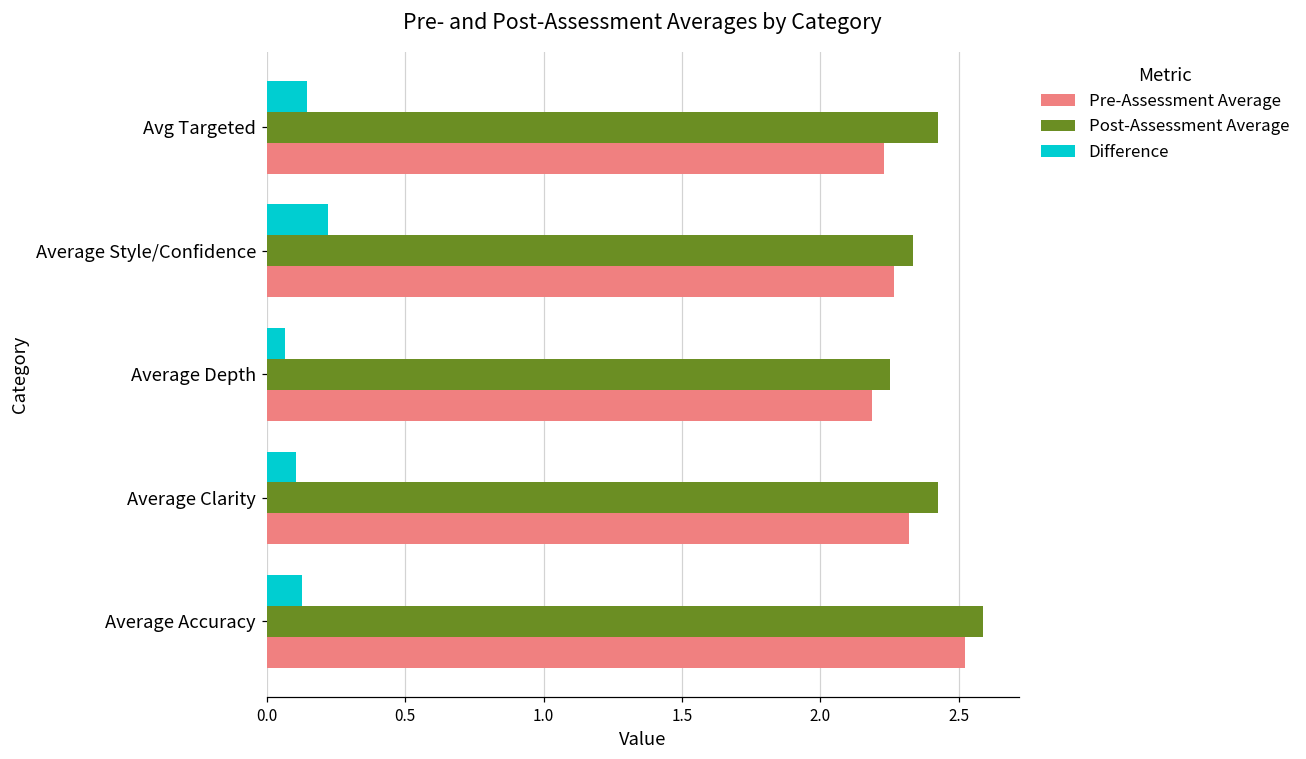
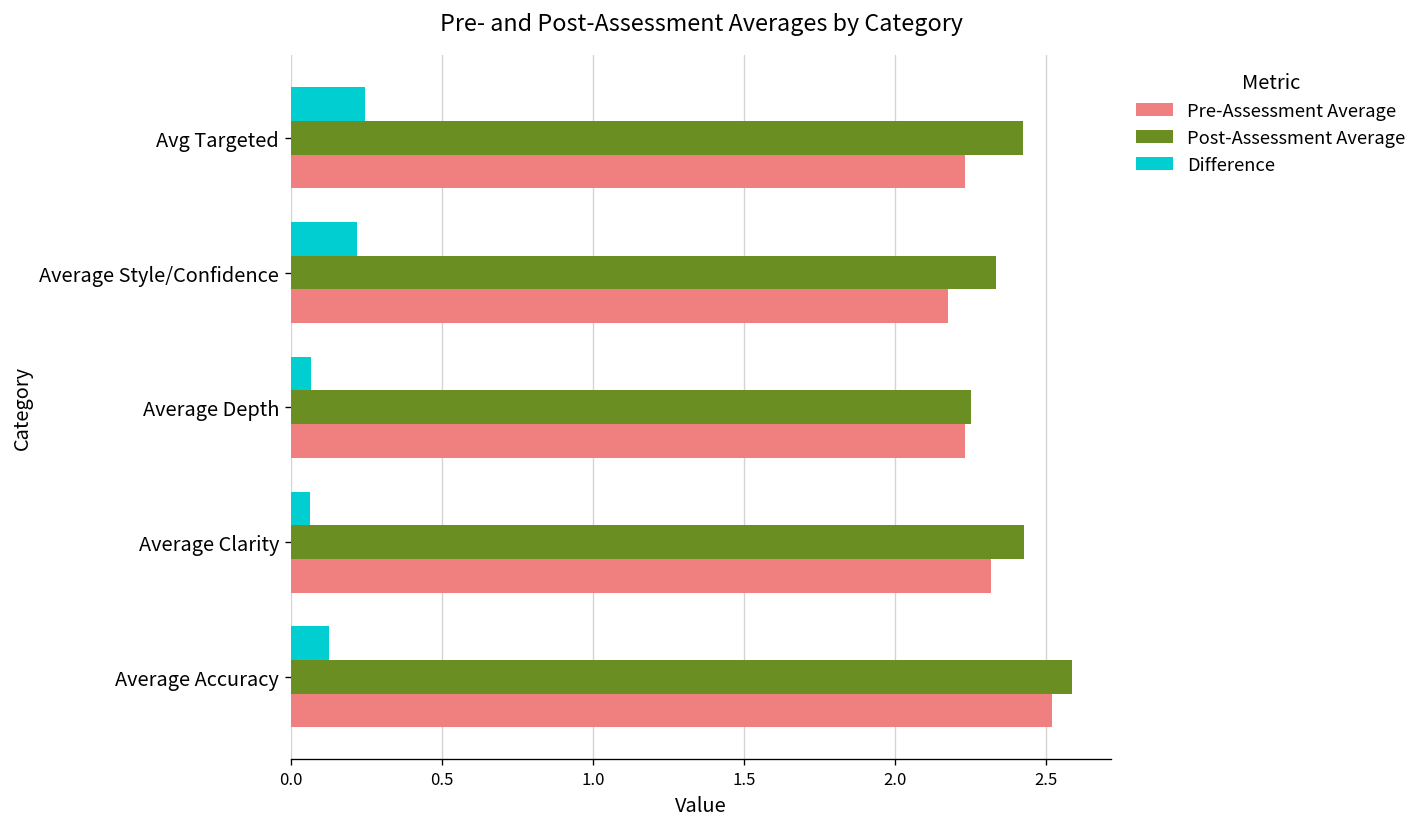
Difference, Avg Targeted: 0.15 -> 0.24
Pre-Assessment Average, Average Style/Confidence: 2.27 -> 2.18
Pre-Assessment Average, Average Depth: 2.19 -> 2.23
Difference, Average Clarity: 0.11 -> 0.06
